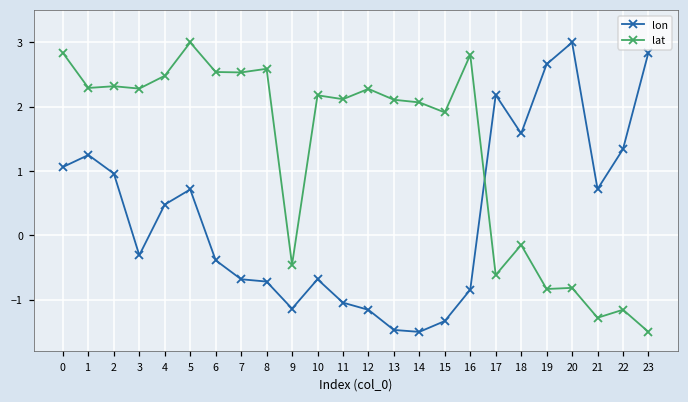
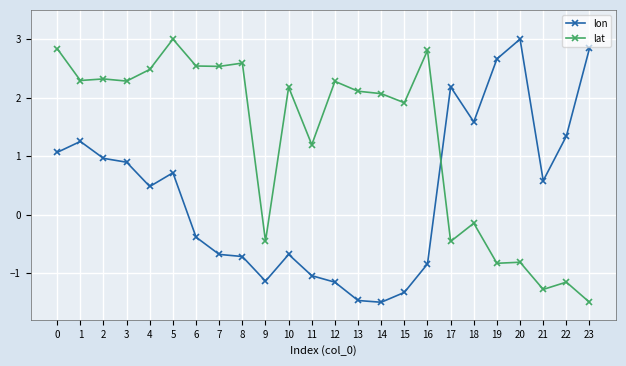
lon, 3: -0.3 -> 0.9
lat, 11: 2.1 -> 1.2
lat, 17: -0.6 -> -0.5
lon, 21: 0.7 -> 0.6
